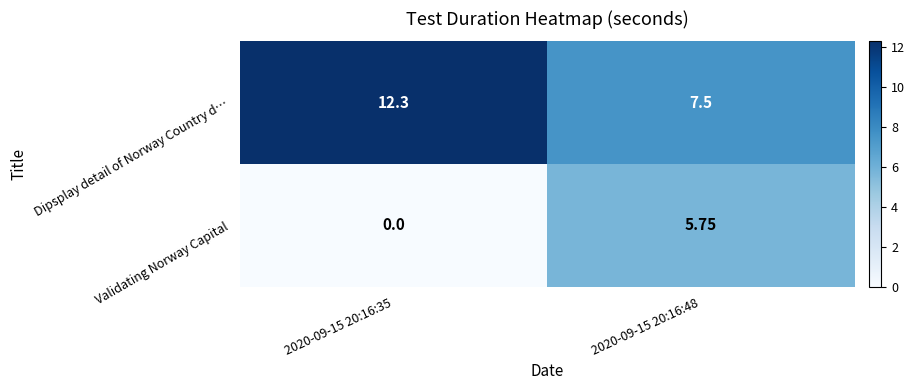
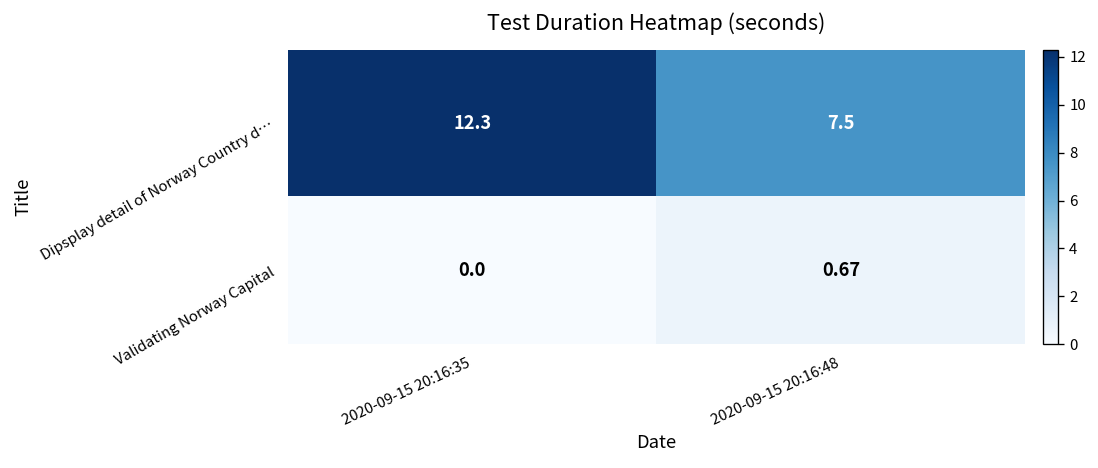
Validating Norway Capital, 2020-09-15 20:16:48: 5.75 -> 0.67
